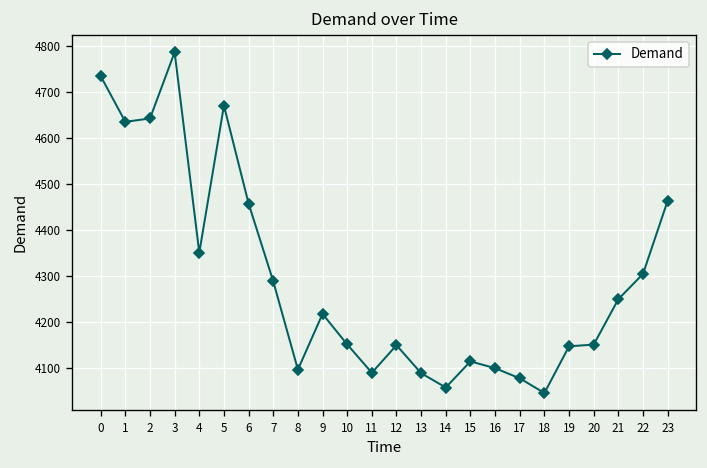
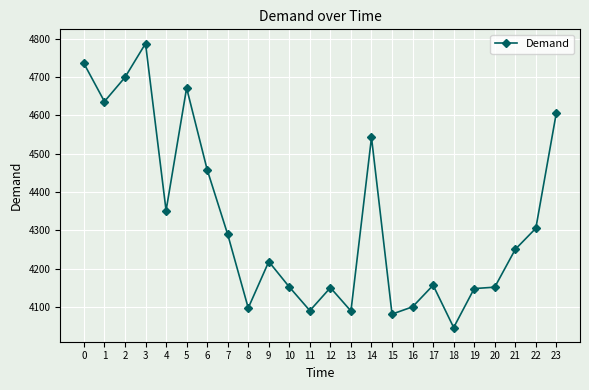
2: 4640 -> 4700
14: 4060 -> 4540
15: 4110 -> 4080
17: 4080 -> 4160
23: 4460 -> 4610
